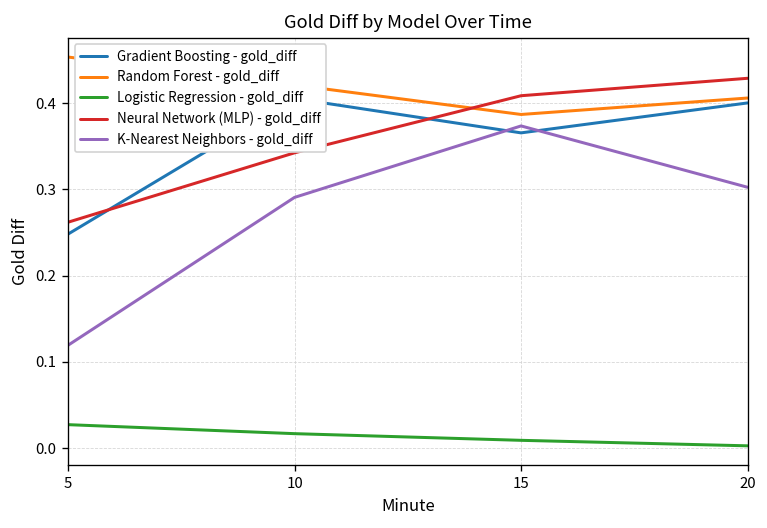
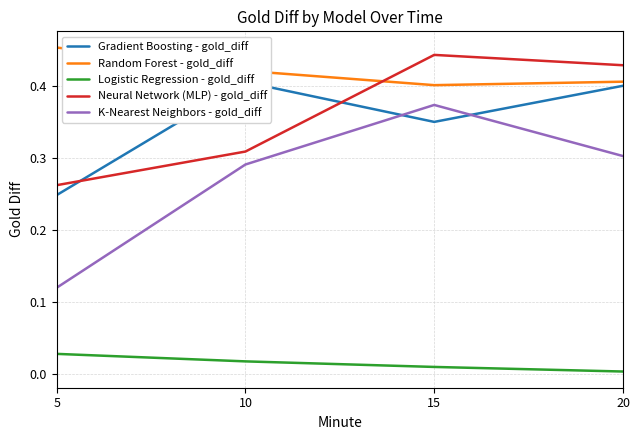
Neural Network (MLP) - gold_diff, 10: 0.34 -> 0.31
Gradient Boosting - gold_diff, 15: 0.37 -> 0.35
Random Forest - gold_diff, 15: 0.39 -> 0.40
Neural Network (MLP) - gold_diff, 15: 0.41 -> 0.44
